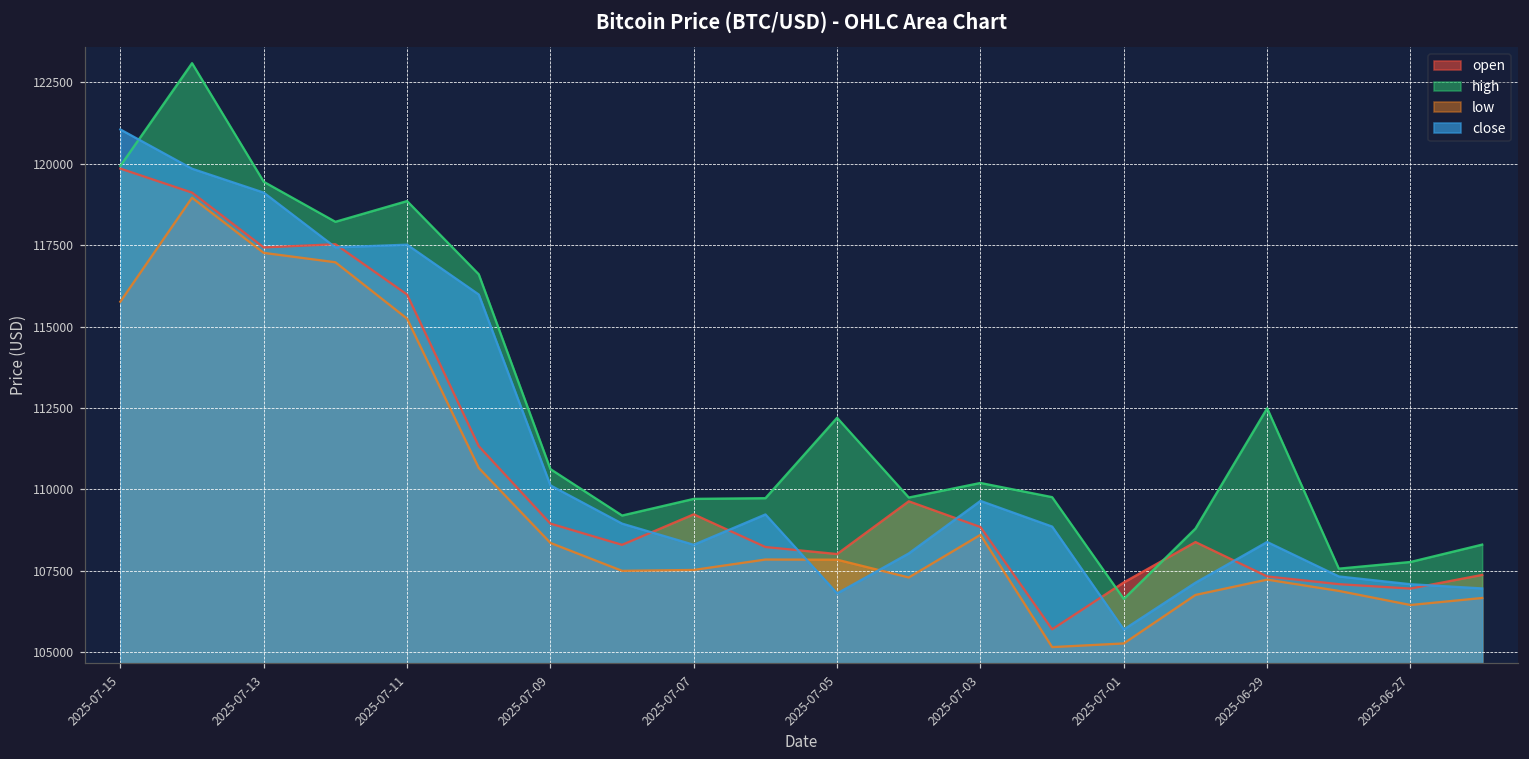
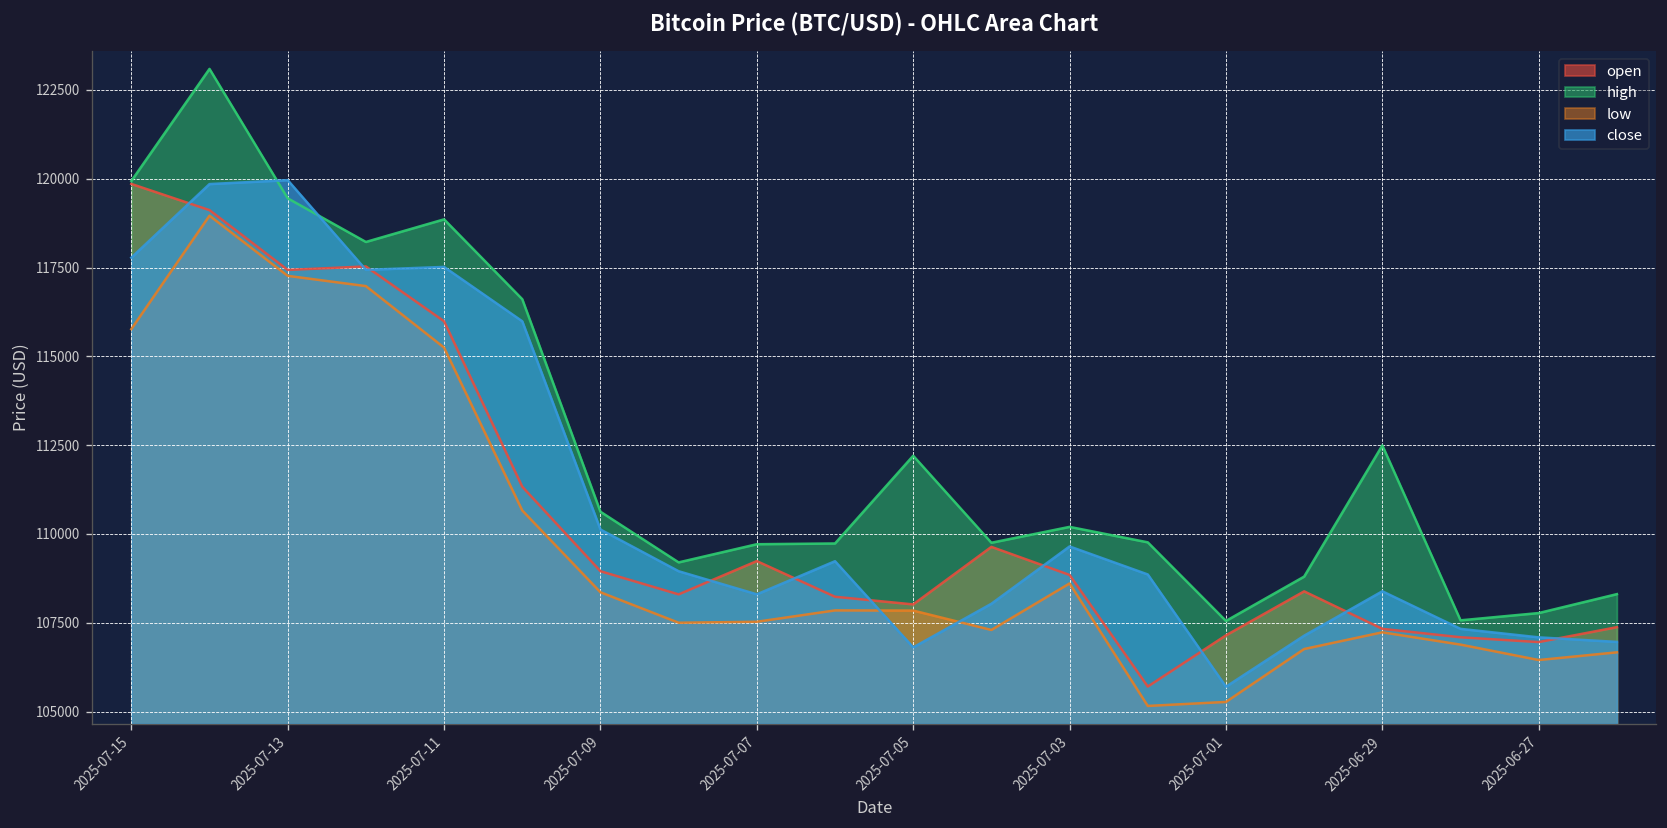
close, 2025-07-15: 121100 -> 117800
close, 2025-07-13: 119100 -> 120000
high, 2025-07-01: 106600 -> 107600
